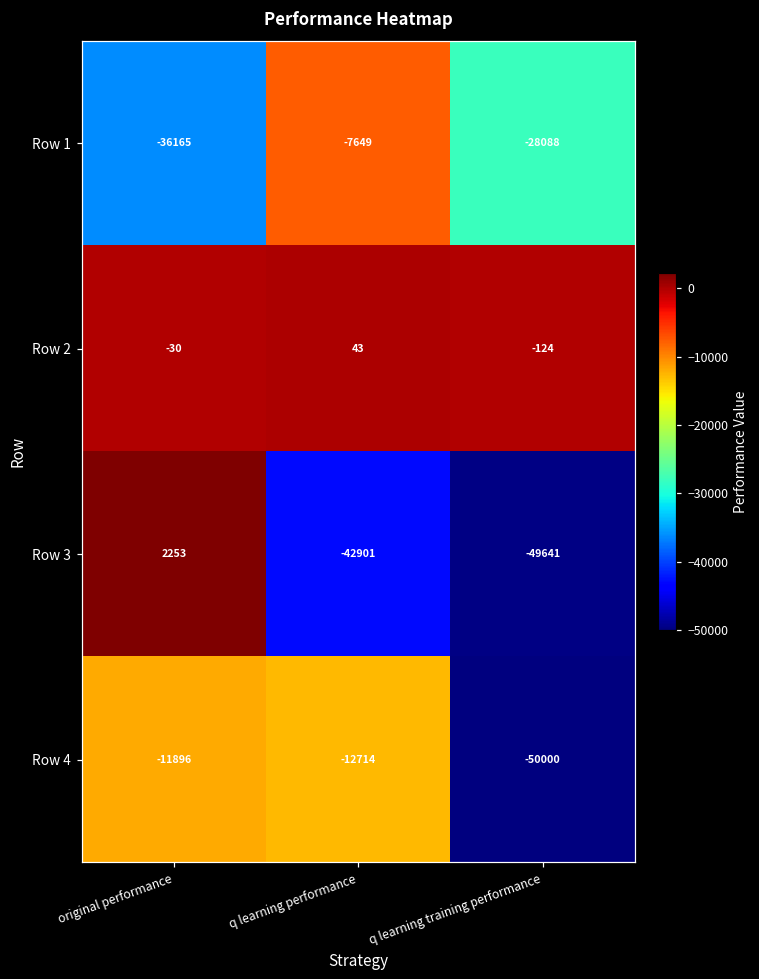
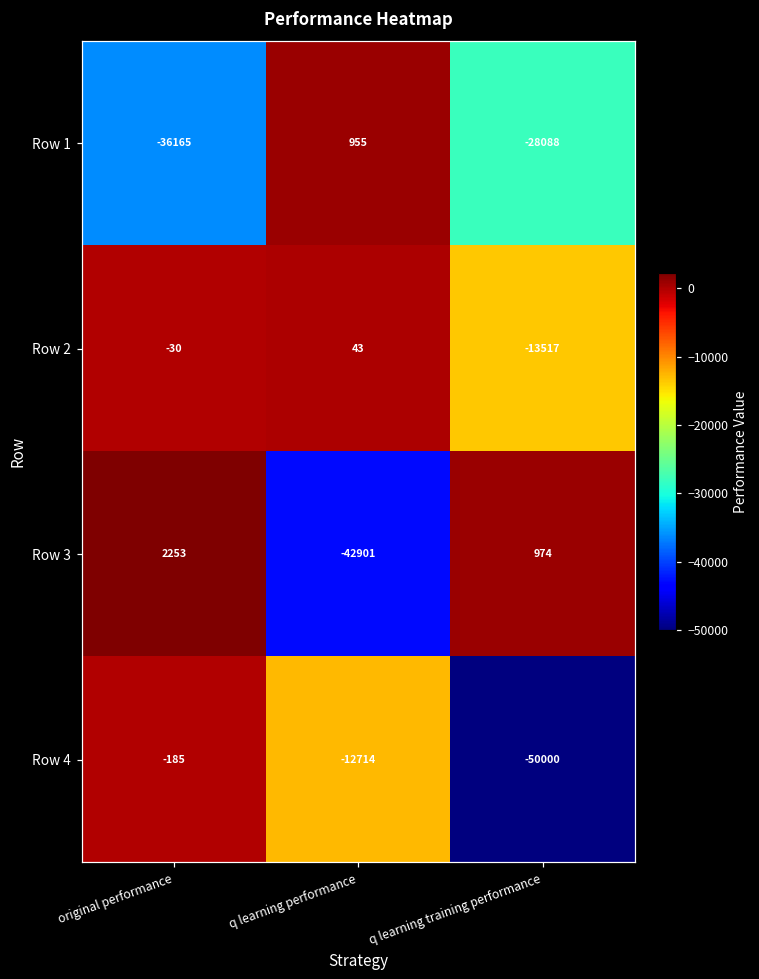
Row 1, q learning performance: -7649 -> 955
Row 2, q learning training performance: -124 -> -13517
Row 3, q learning training performance: -49641 -> 974
Row 4, original performance: -11896 -> -185
